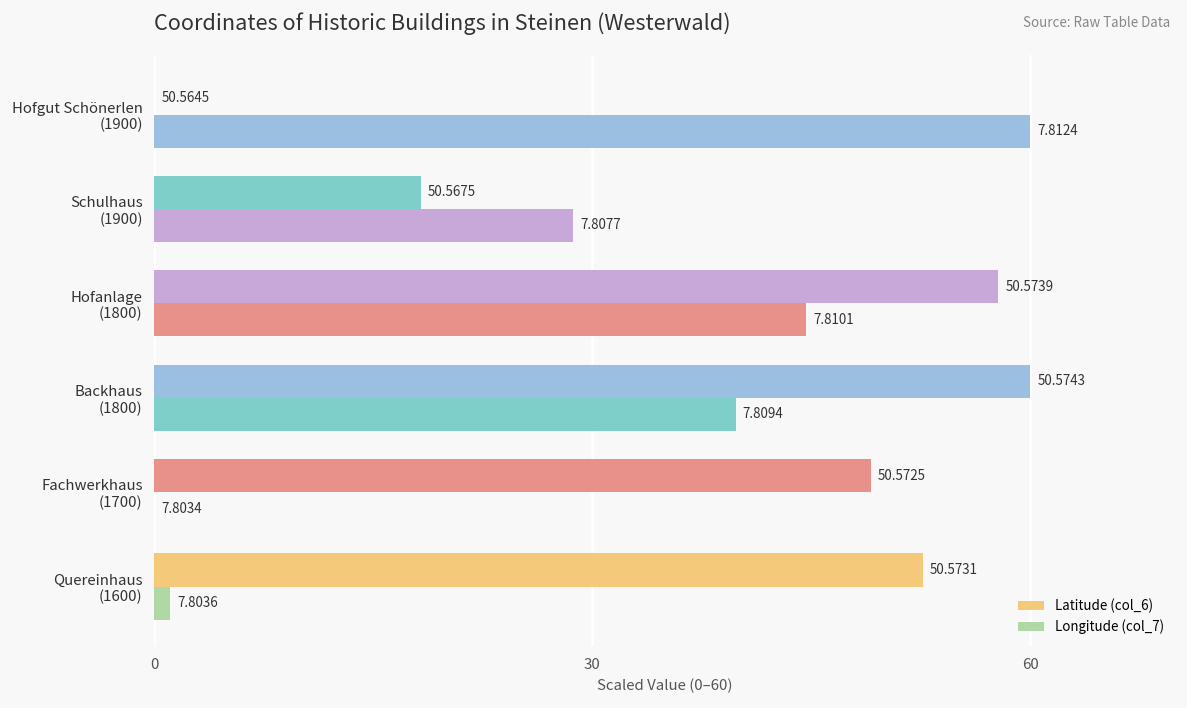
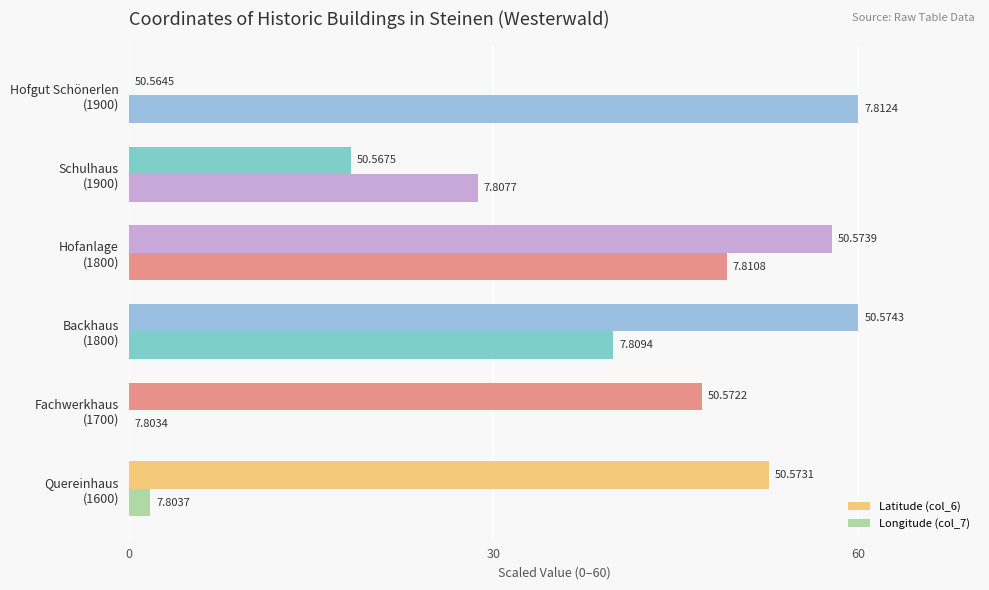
Longitude (col_7), Hofanlage (1800): 7.8101 -> 7.8108
Latitude (col_6), Fachwerkhaus (1700): 50.5725 -> 50.5722
Longitude (col_7), Quereinhaus (1600): 7.8036 -> 7.8037
